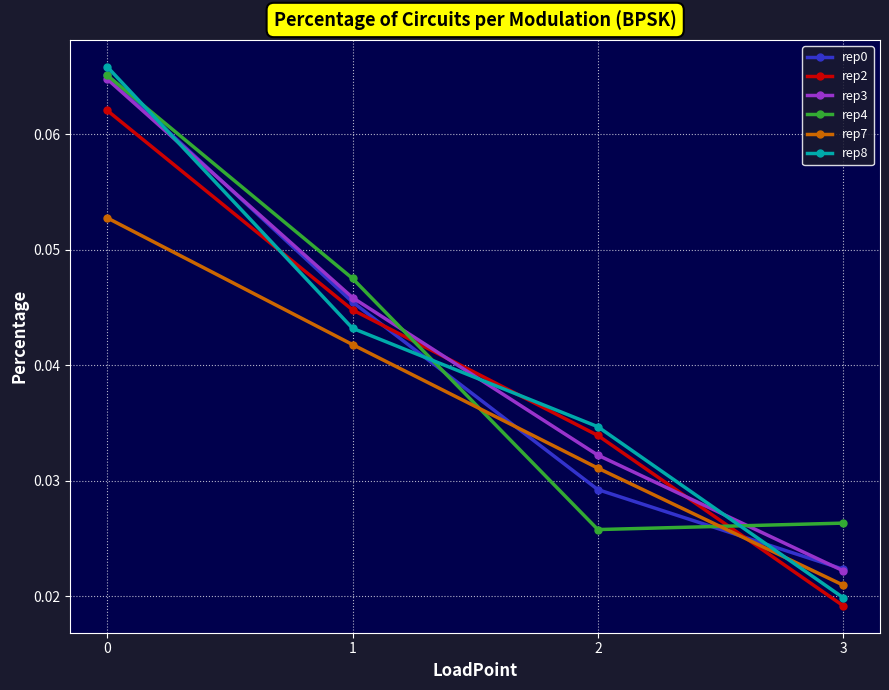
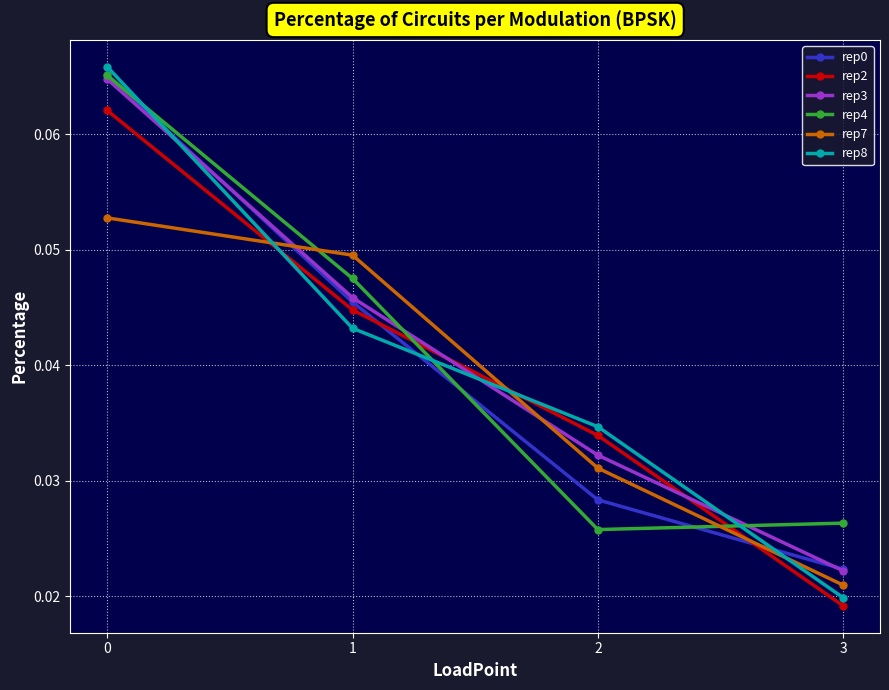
rep7, 1: 0.0418 -> 0.0495
rep0, 2: 0.0292 -> 0.0284
